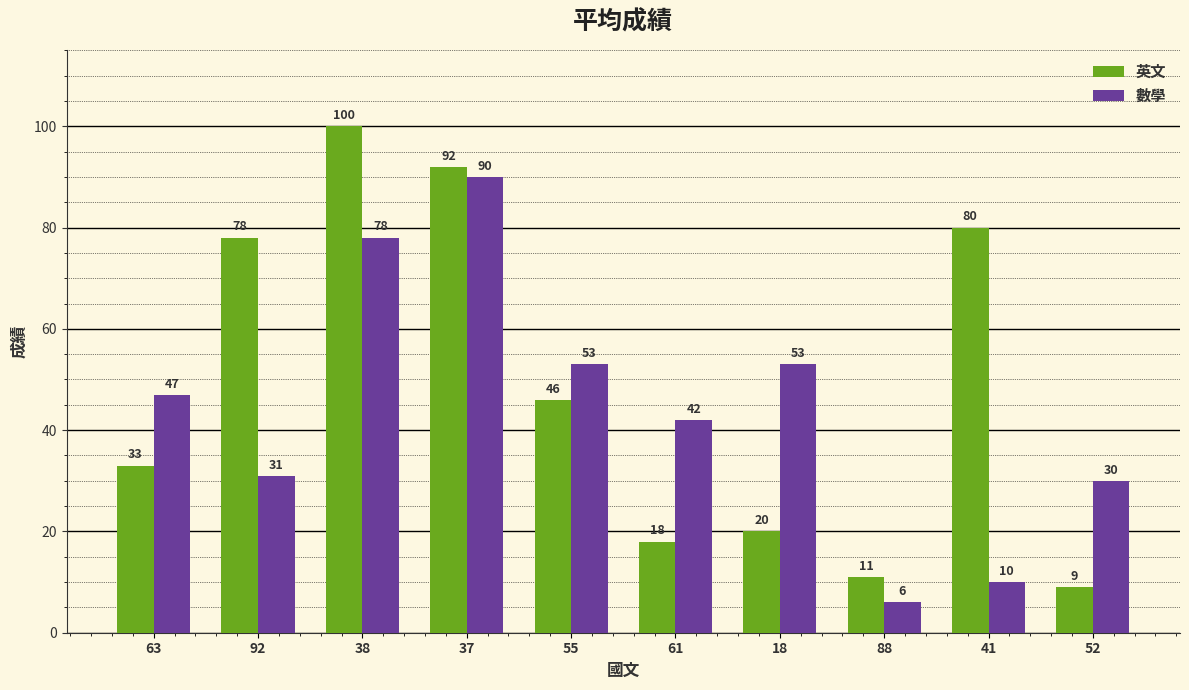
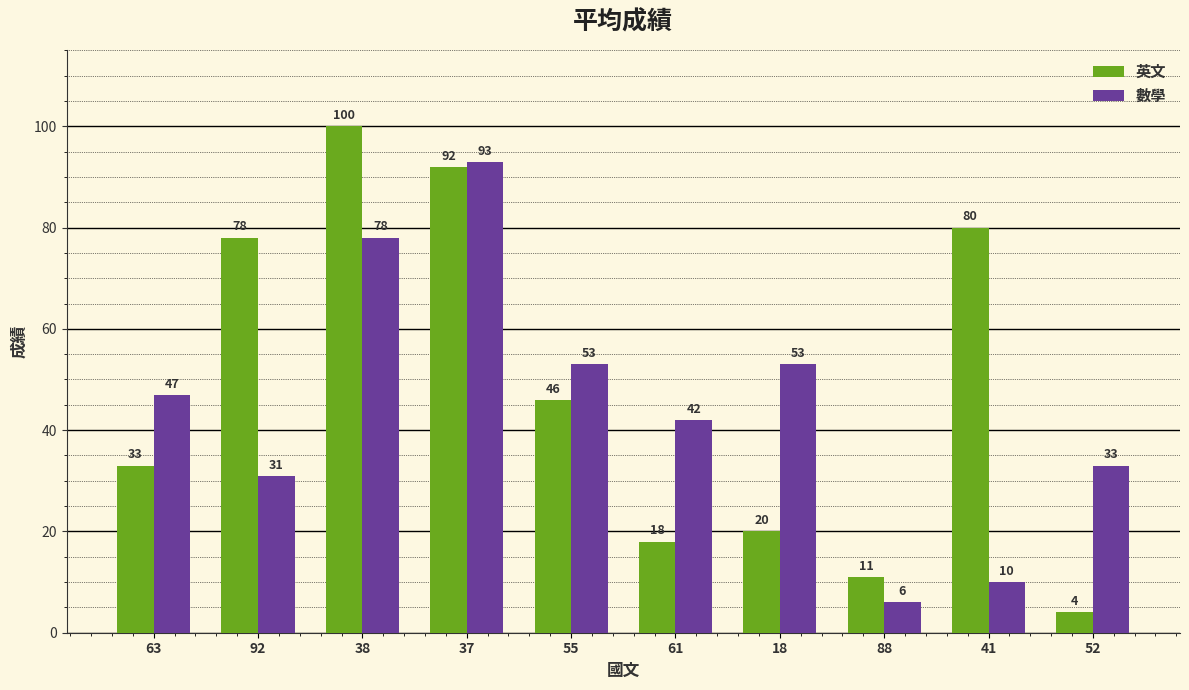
數學, 37: 90 -> 93
英文, 52: 9 -> 4
數學, 52: 30 -> 33
